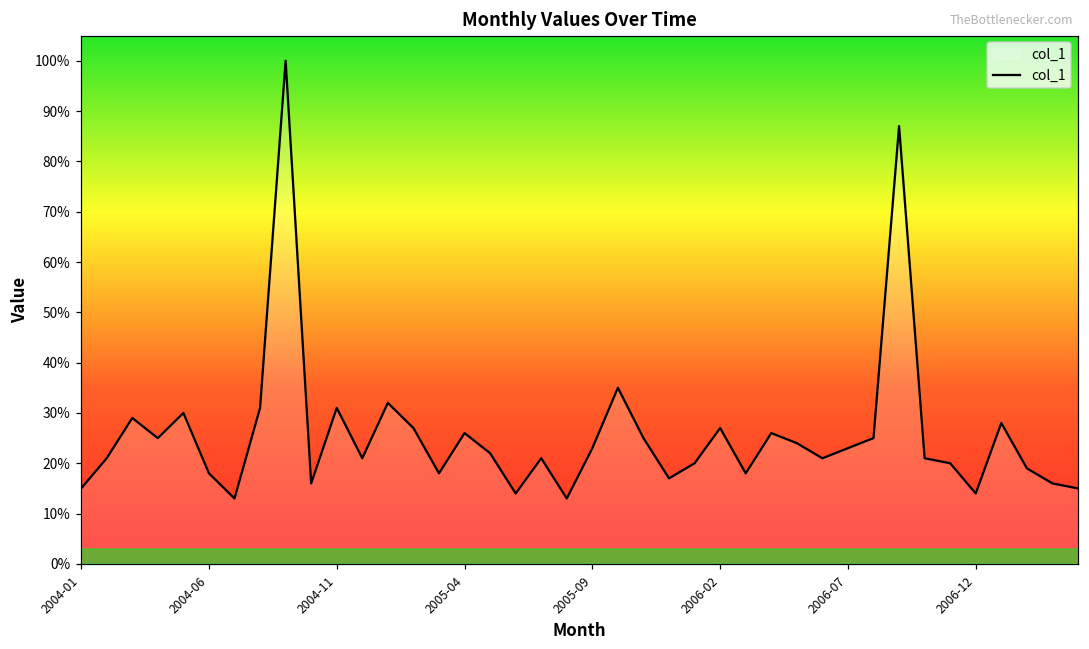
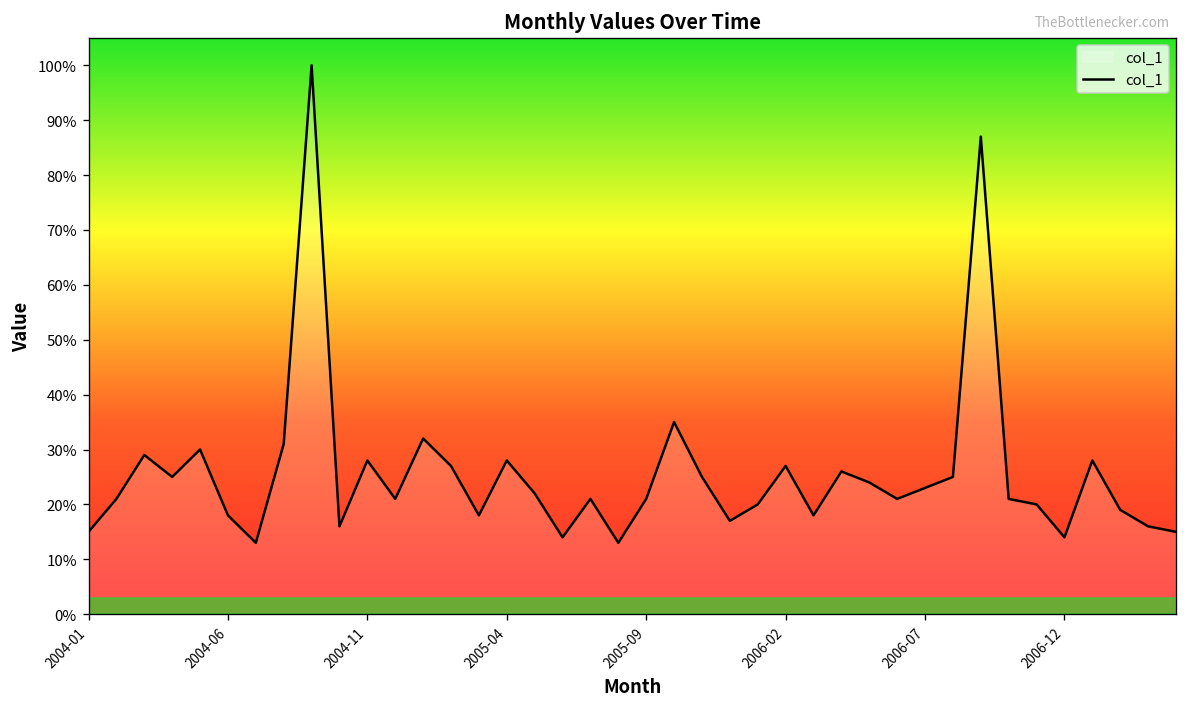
2004-11: 31% -> 28%
2005-04: 26% -> 28%
2005-09: 23% -> 21%
